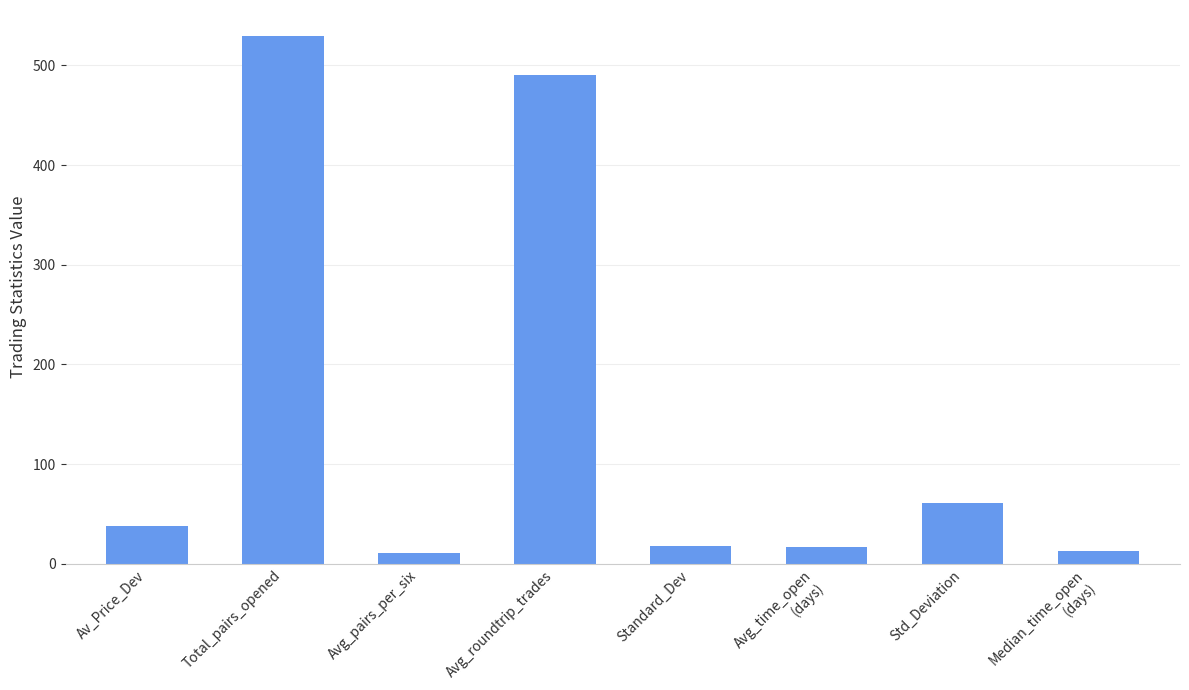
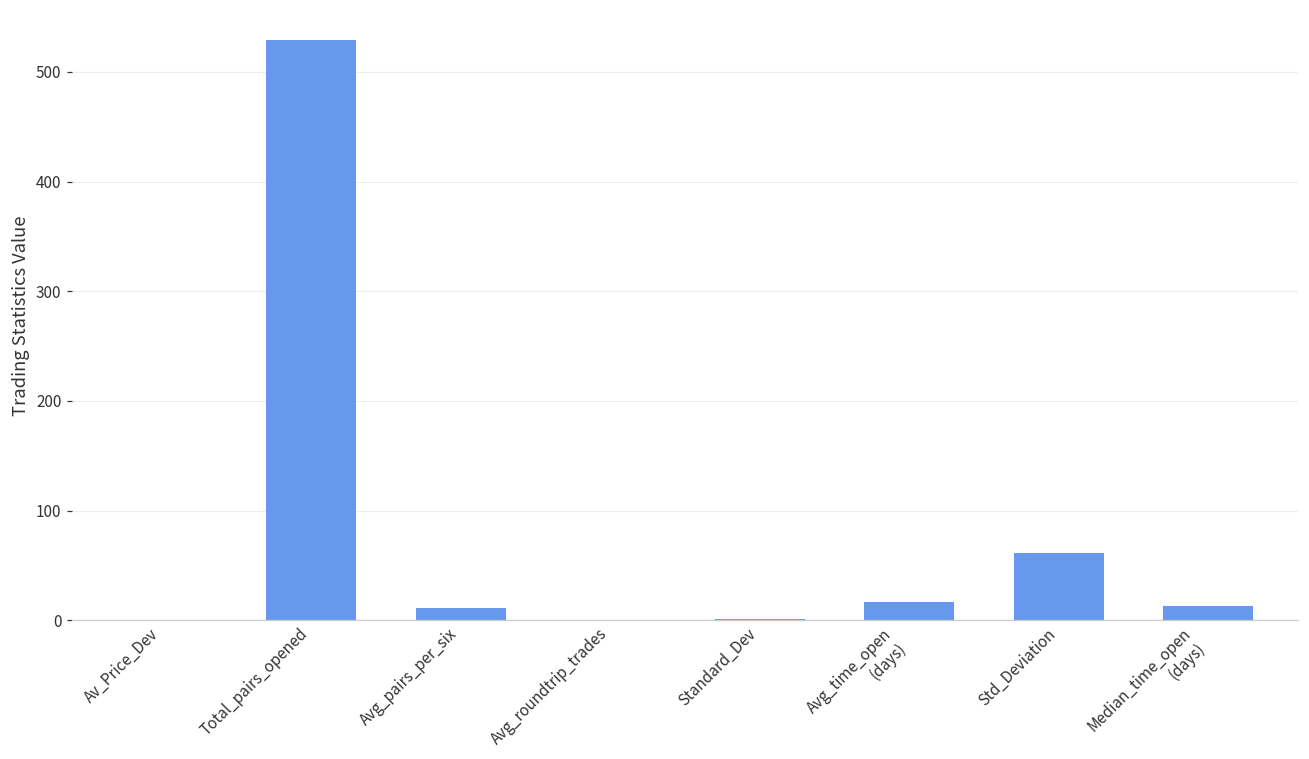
Av_Price_Dev: 40 -> 0
Avg_roundtrip_trades: 490 -> 0
Standard_Dev: 20 -> 0
